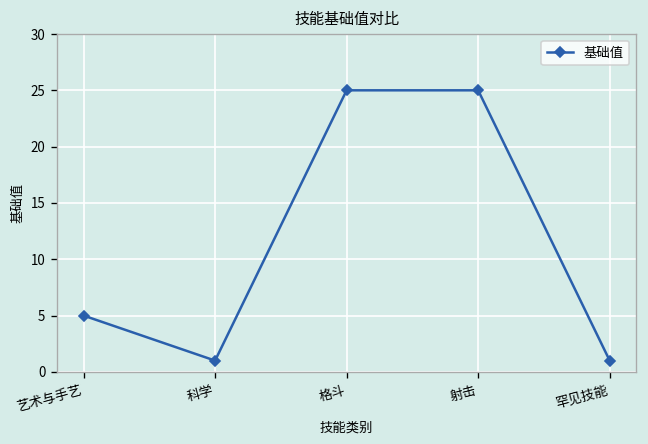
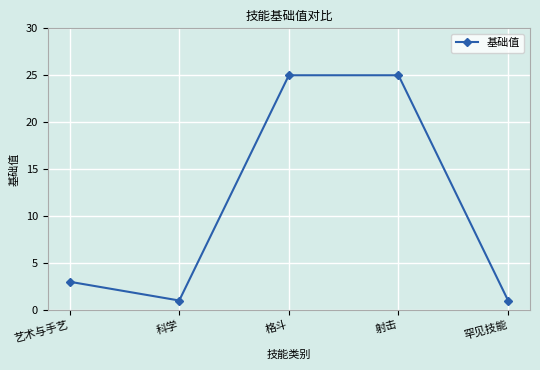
艺术与手艺: 5 -> 3
